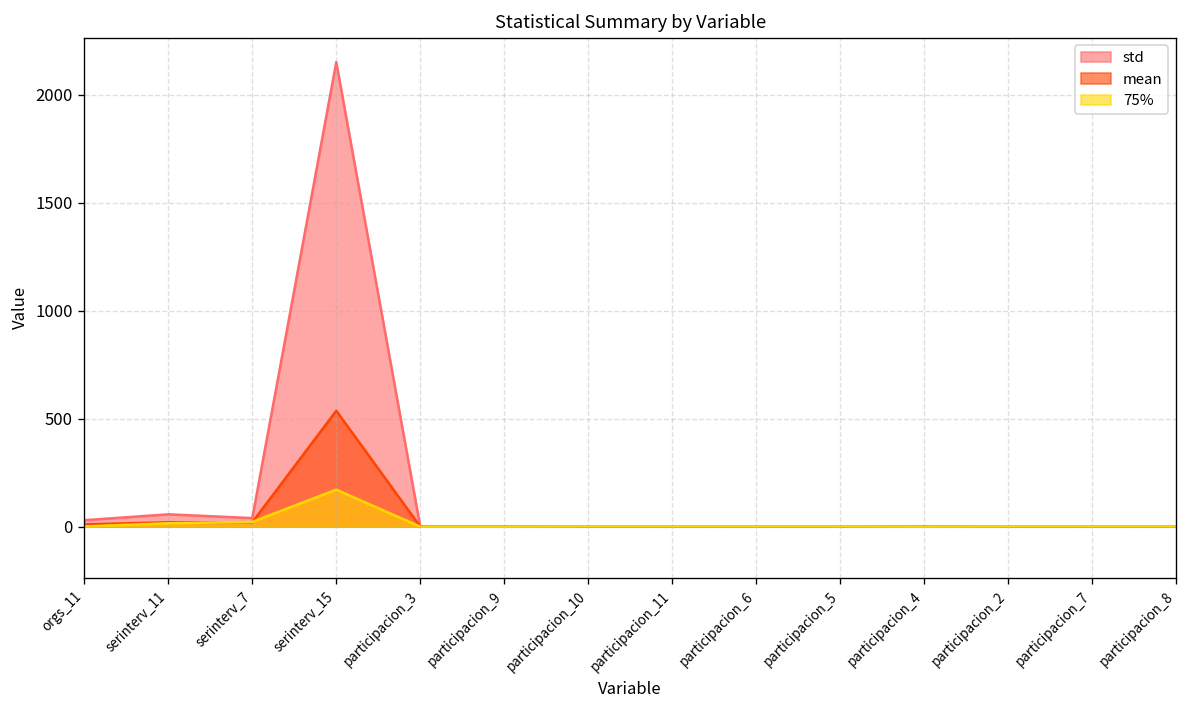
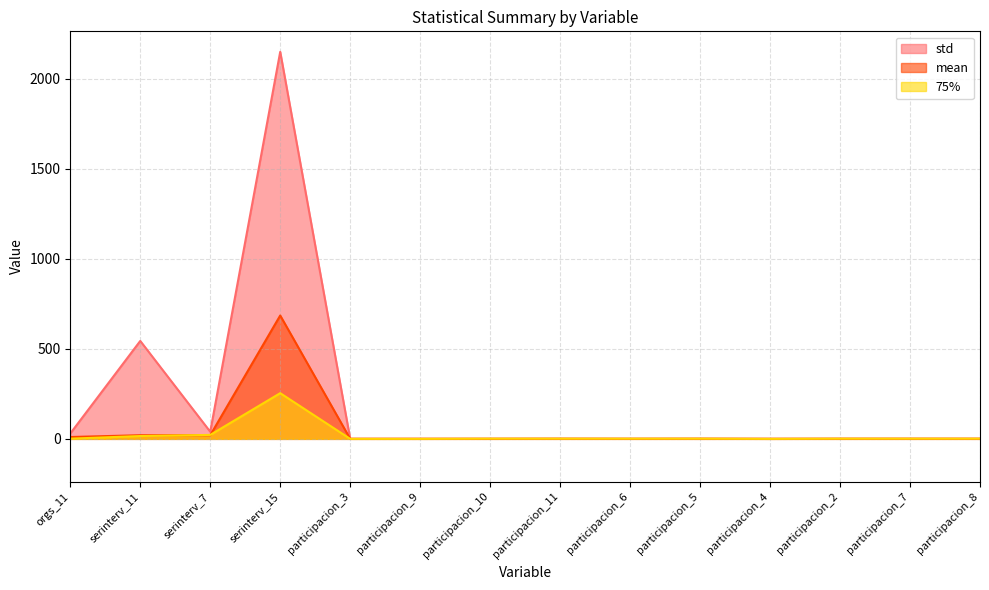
std, serinterv_11: 60 -> 540
mean, serinterv_15: 540 -> 690
75%, serinterv_15: 170 -> 250
